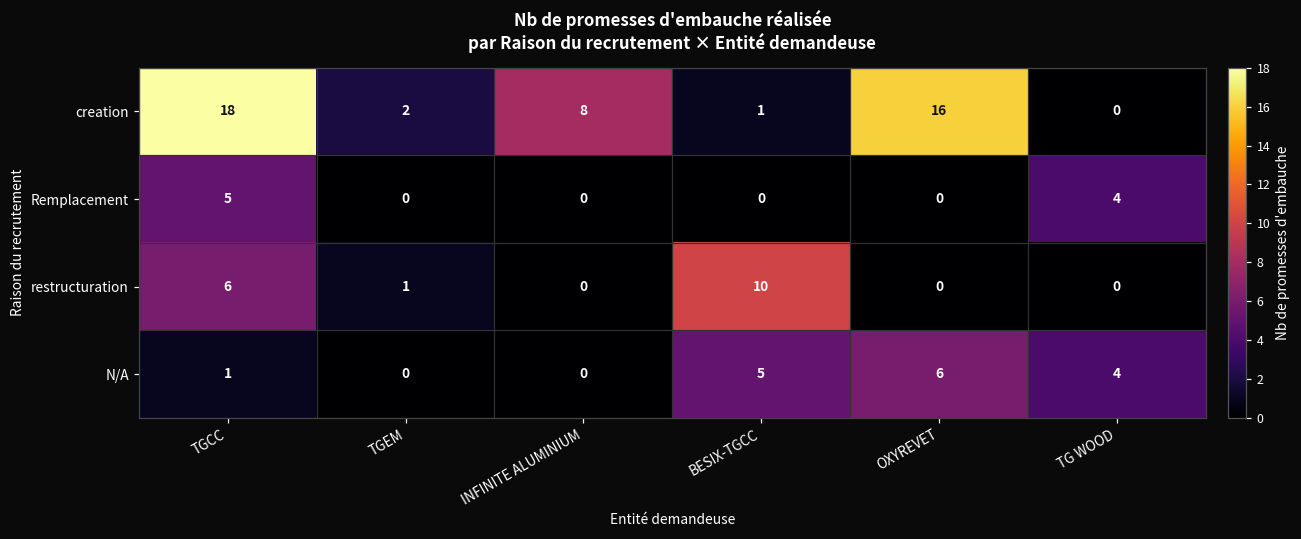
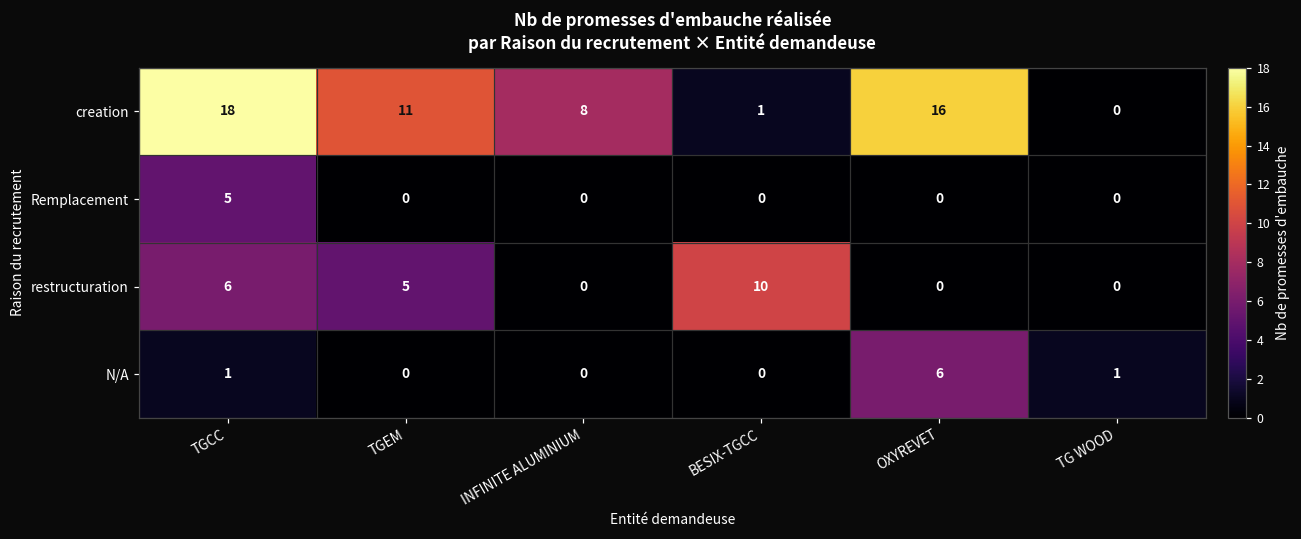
creation, TGEM: 2 -> 11
Remplacement, TG WOOD: 4 -> 0
restructuration, TGEM: 1 -> 5
N/A, BESIX-TGCC: 5 -> 0
N/A, TG WOOD: 4 -> 1
